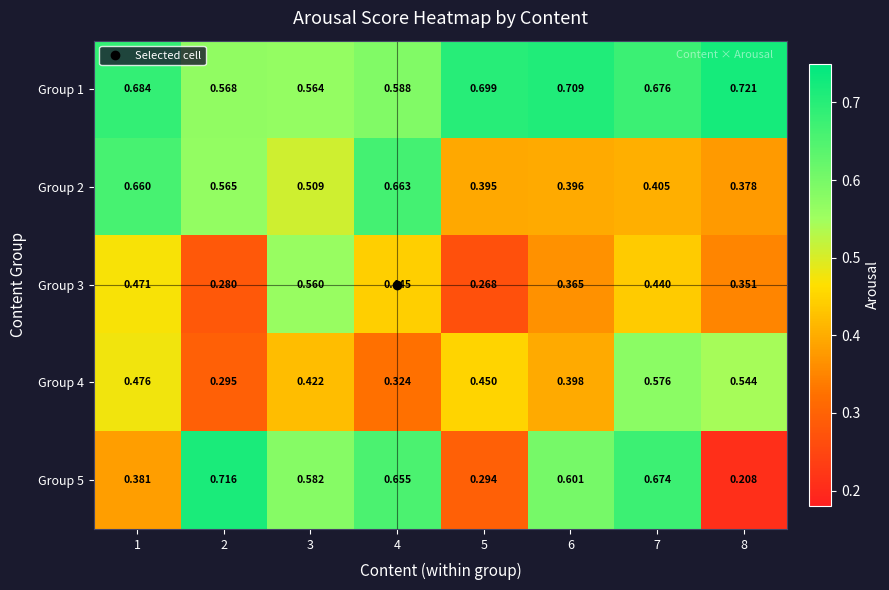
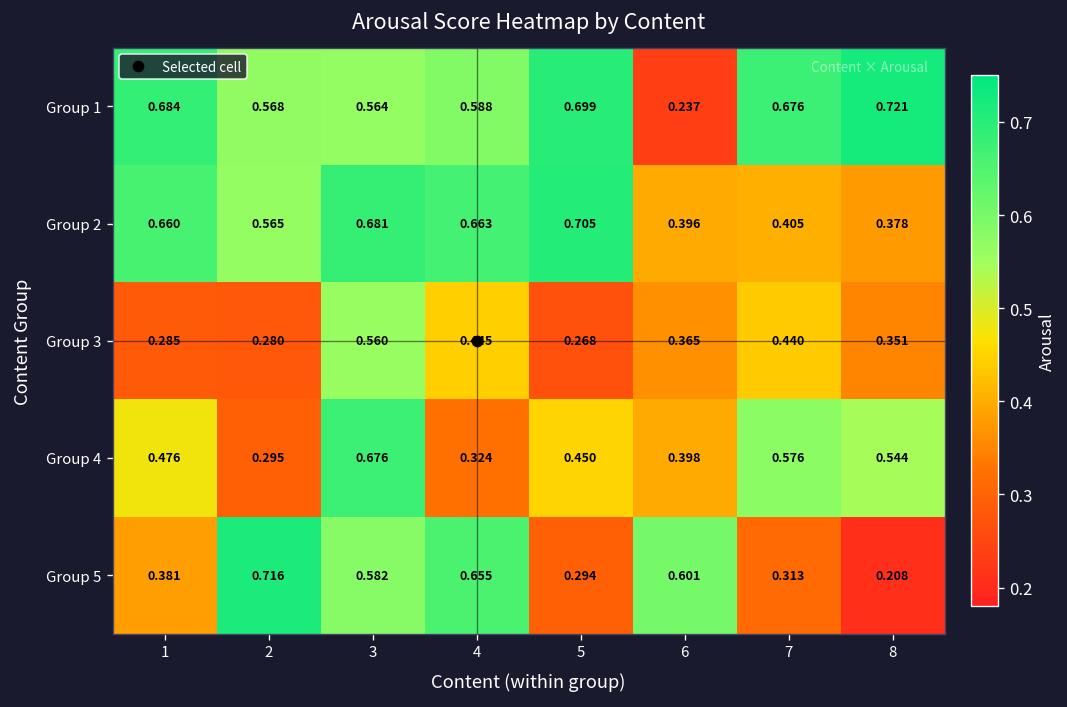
Group 1, 6: 0.709 -> 0.237
Group 2, 3: 0.509 -> 0.681
Group 2, 5: 0.395 -> 0.705
Group 3, 1: 0.471 -> 0.285
Group 4, 3: 0.422 -> 0.676
Group 5, 7: 0.674 -> 0.313
